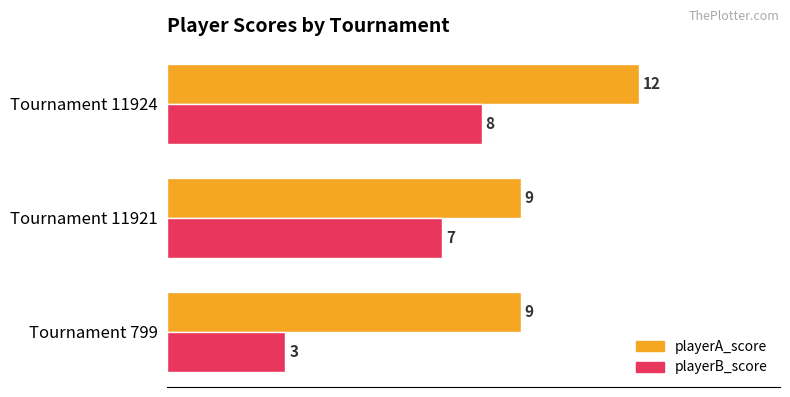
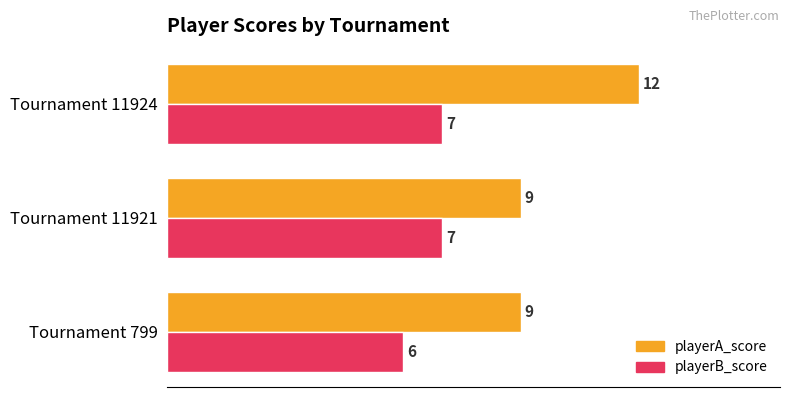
playerB_score, Tournament 11924: 8 -> 7
playerB_score, Tournament 799: 3 -> 6
